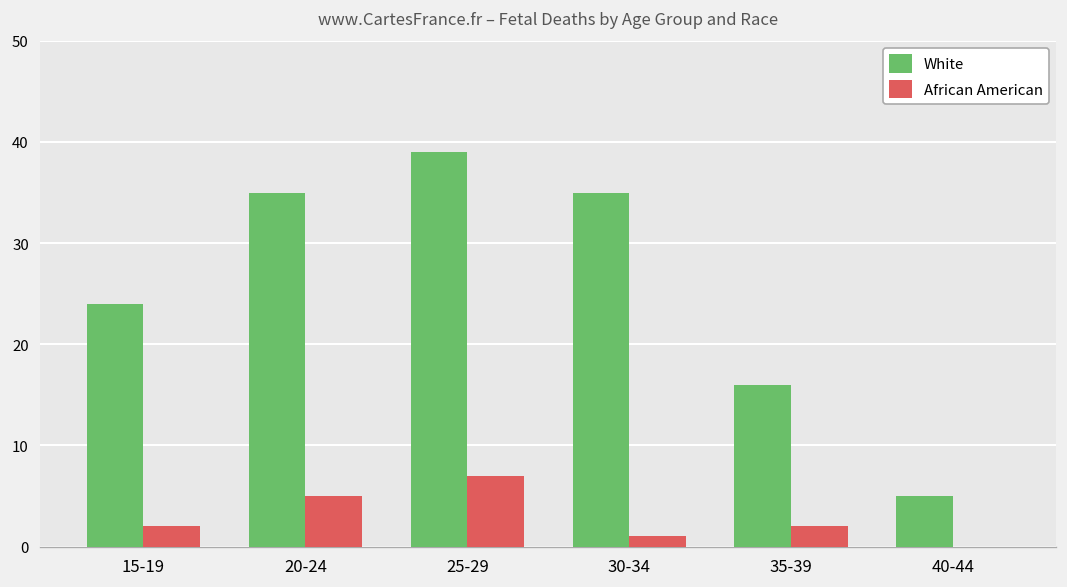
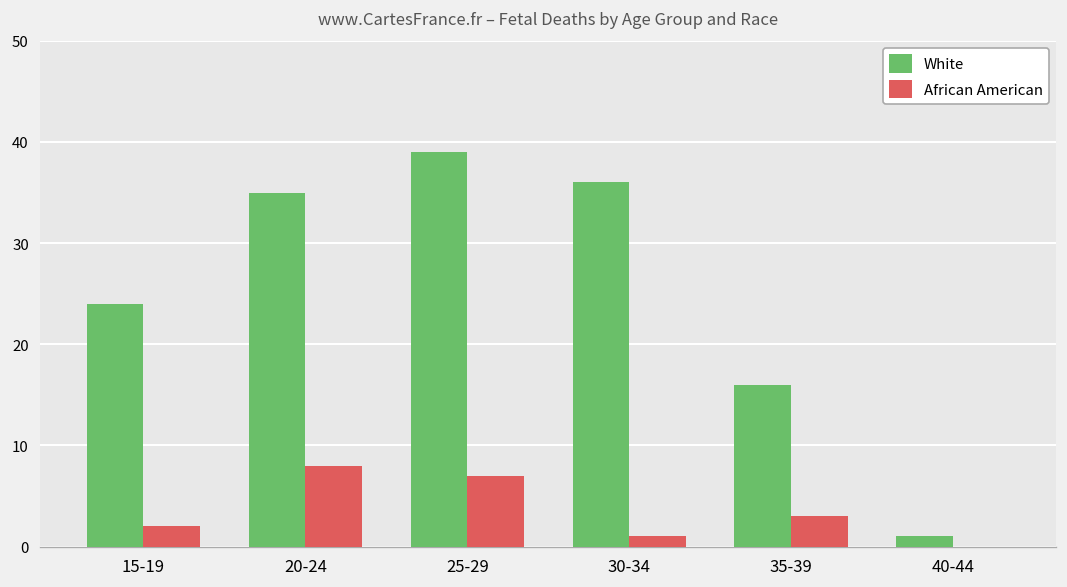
African American, 20-24: 5 -> 8
White, 30-34: 35 -> 36
African American, 35-39: 2 -> 3
White, 40-44: 5 -> 1
